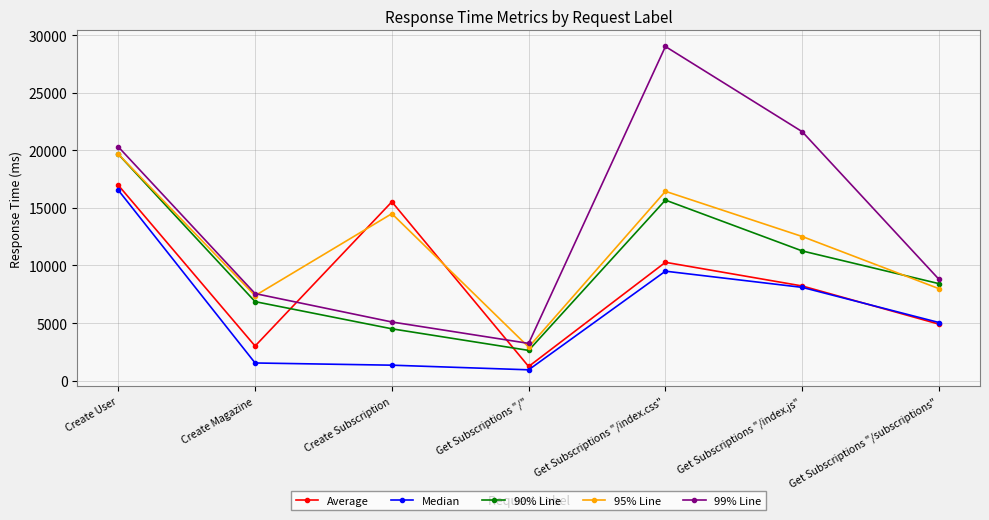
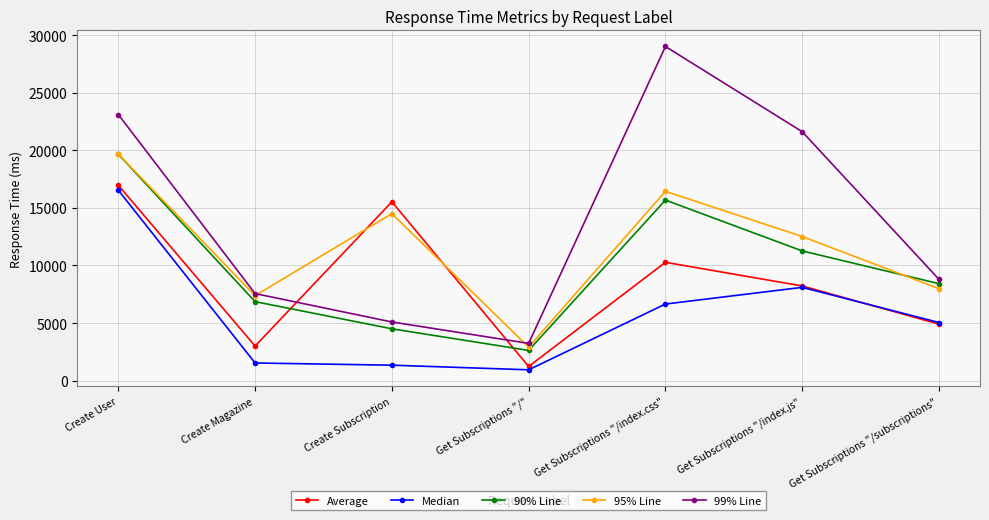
99% Line, Create User: 20300 -> 23100
Median, Get Subscriptions "/index.css": 9500 -> 6700
